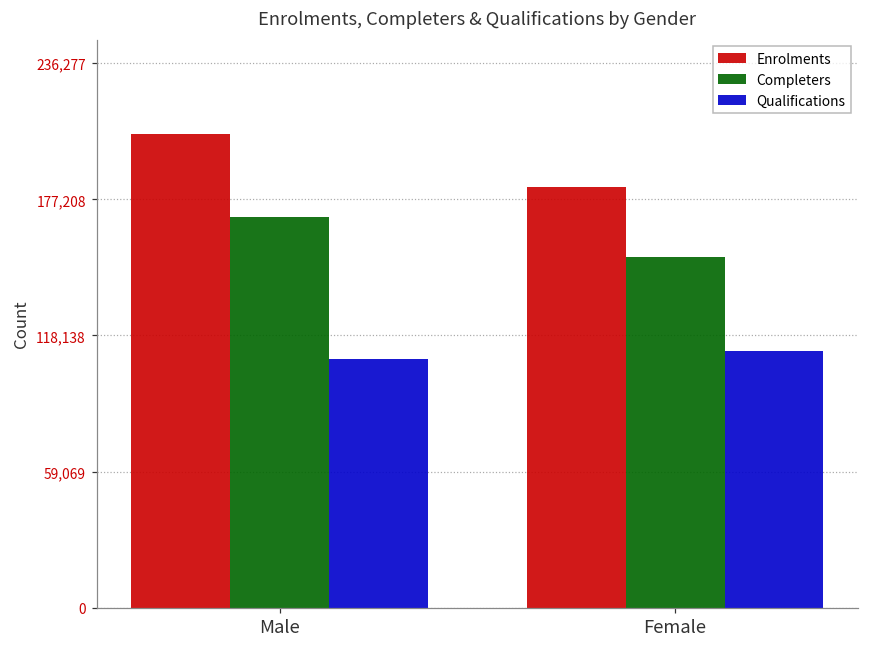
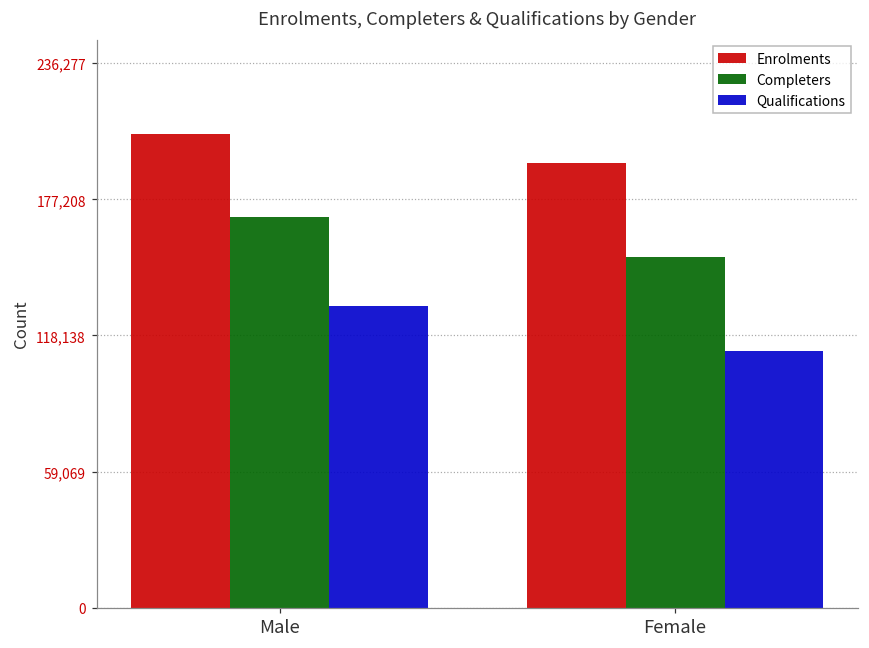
Qualifications, Male: 108,000 -> 131,000
Enrolments, Female: 183,000 -> 193,000
